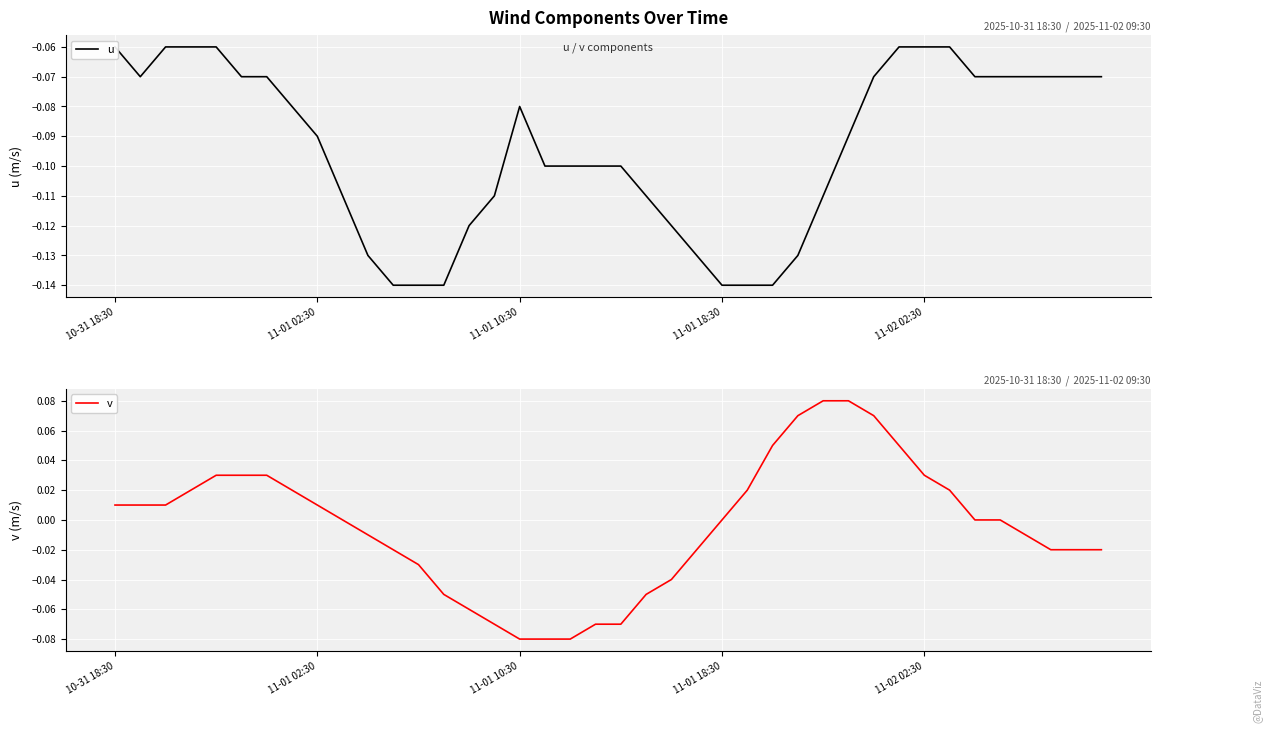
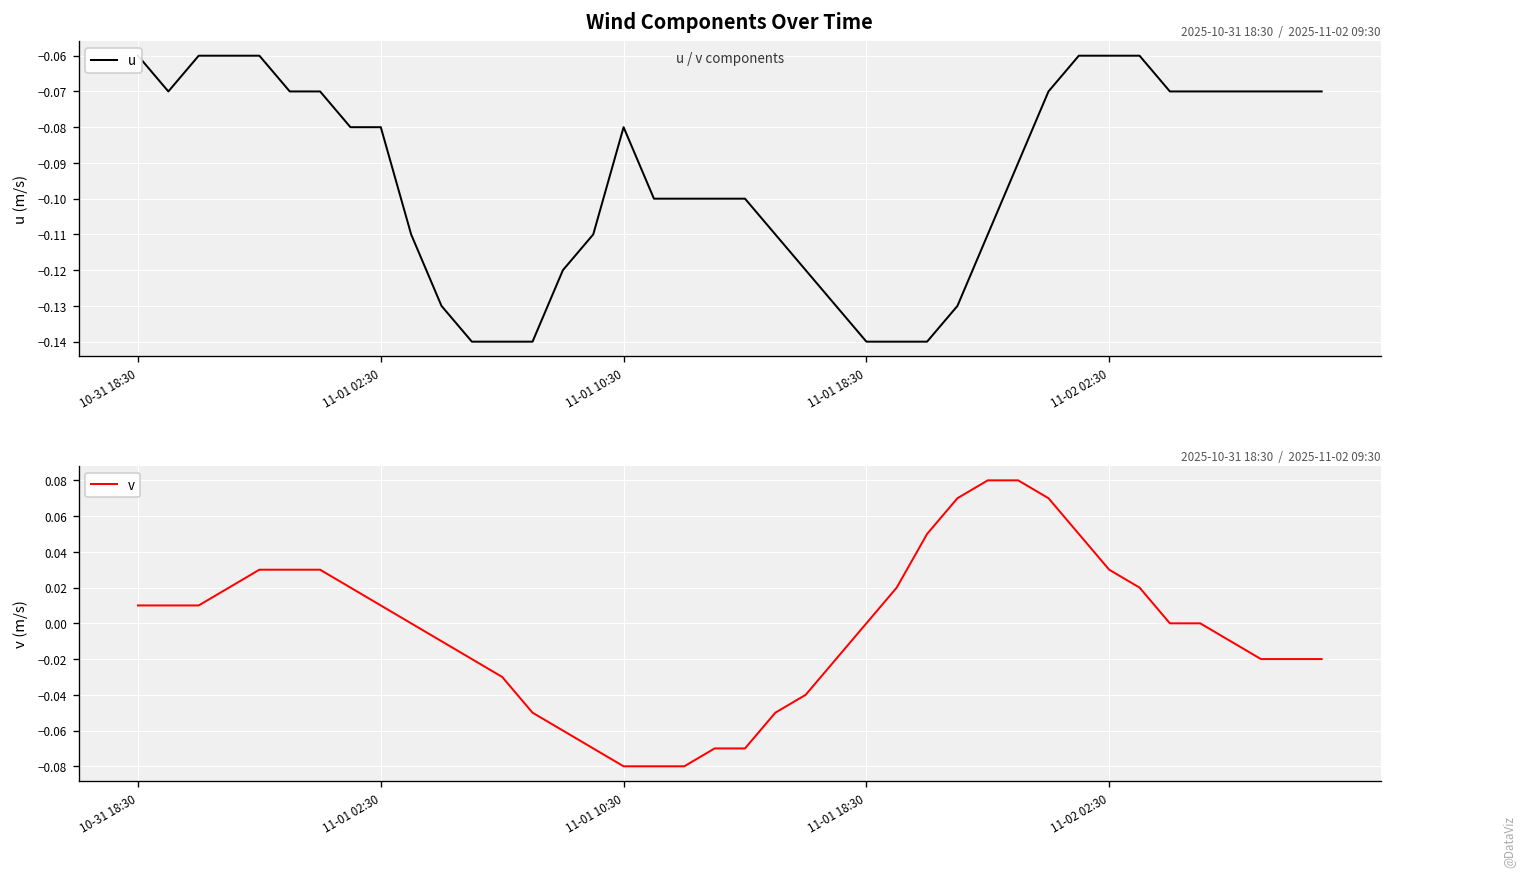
Wind Components Over Time, 11-01 02:30: -0.09 -> -0.08
